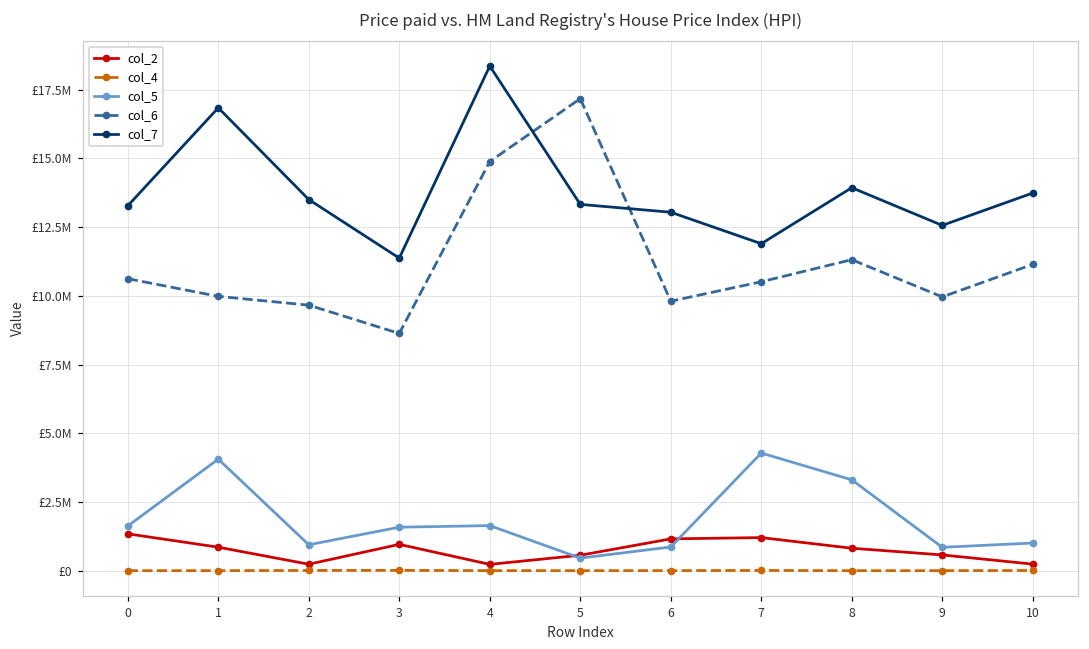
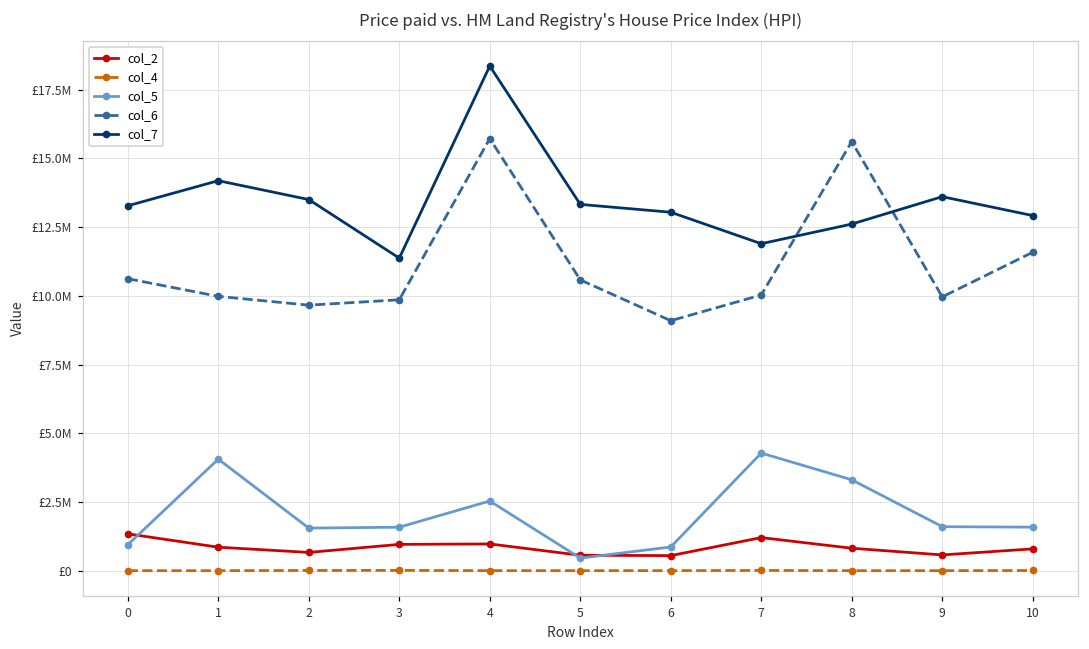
col_5, 0: £1600000 -> £900000
col_7, 1: £16800000 -> £14200000
col_2, 2: £200000 -> £700000
col_5, 2: £900000 -> £1600000
col_6, 3: £8600000 -> £9900000
col_2, 4: £200000 -> £1000000
col_5, 4: £1600000 -> £2500000
col_6, 4: £14900000 -> £15700000
col_6, 5: £17200000 -> £10600000
col_2, 6: £1200000 -> £600000
col_6, 6: £9800000 -> £9100000
col_6, 7: £10500000 -> £10000000
col_6, 8: £11300000 -> £15600000
col_7, 8: £13900000 -> £12600000
col_5, 9: £900000 -> £1600000
col_7, 9: £12600000 -> £13600000
col_2, 10: £200000 -> £800000
col_5, 10: £1000000 -> £1600000
col_6, 10: £11100000 -> £11600000
col_7, 10: £13700000 -> £12900000
